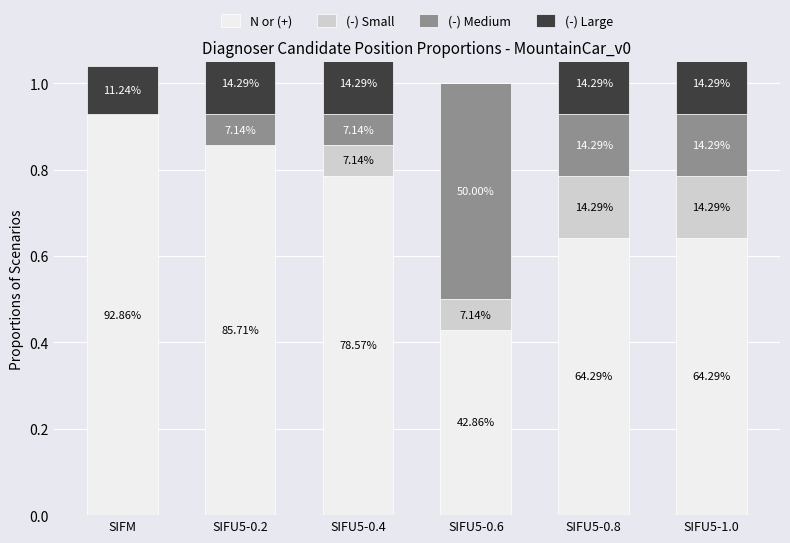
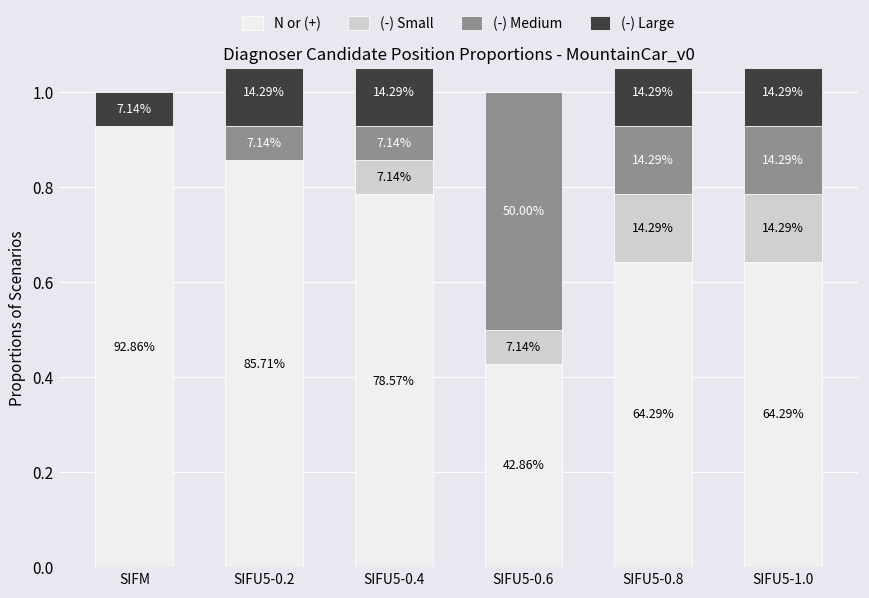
(-) Large, SIFM: 11.24% -> 7.14%
